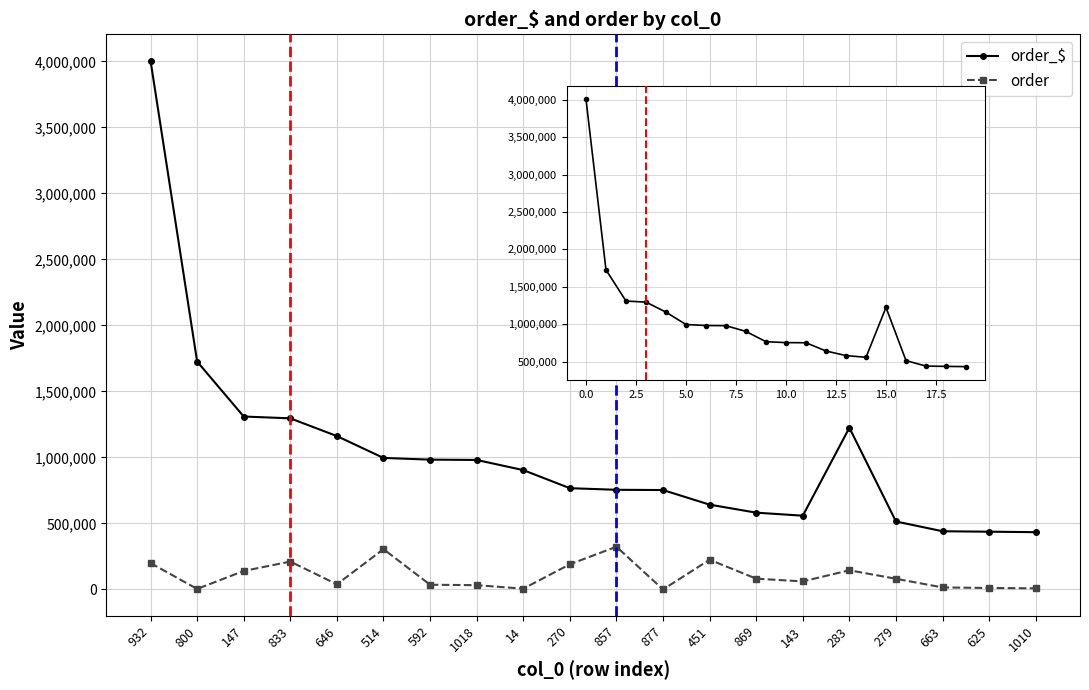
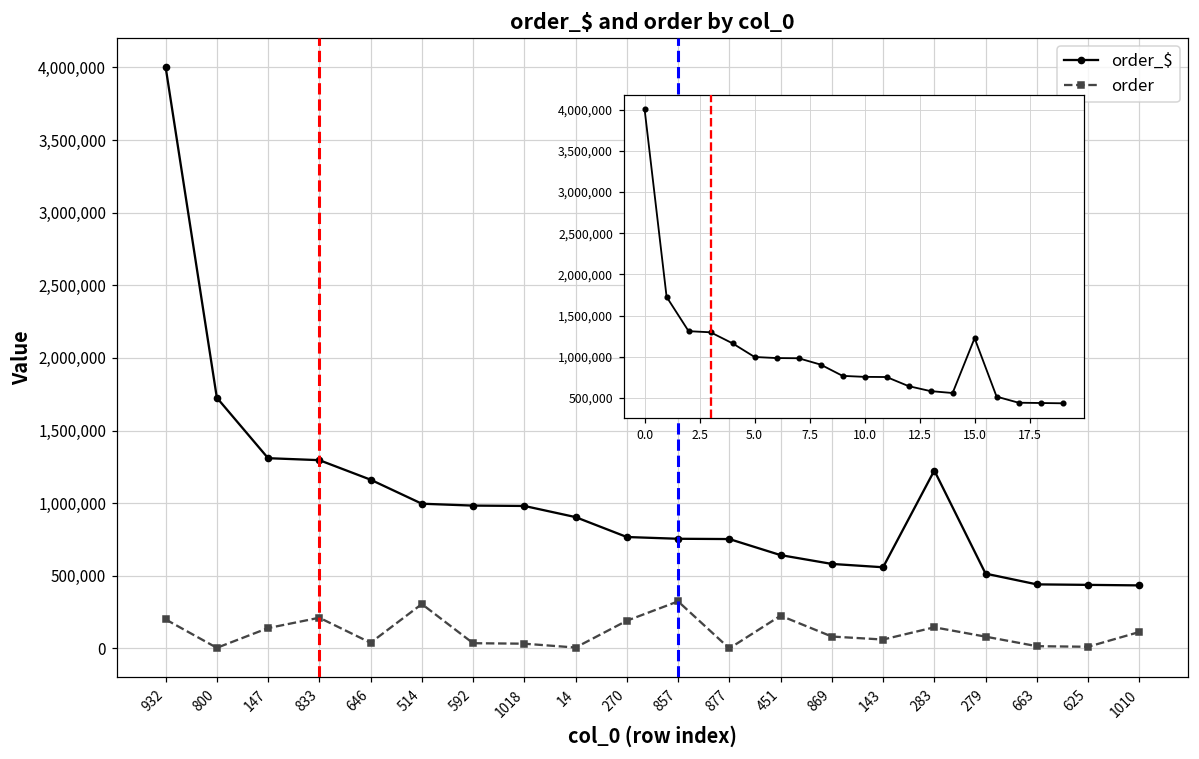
order_$ and order by col_0, order, 1010: 10,000 -> 110,000
